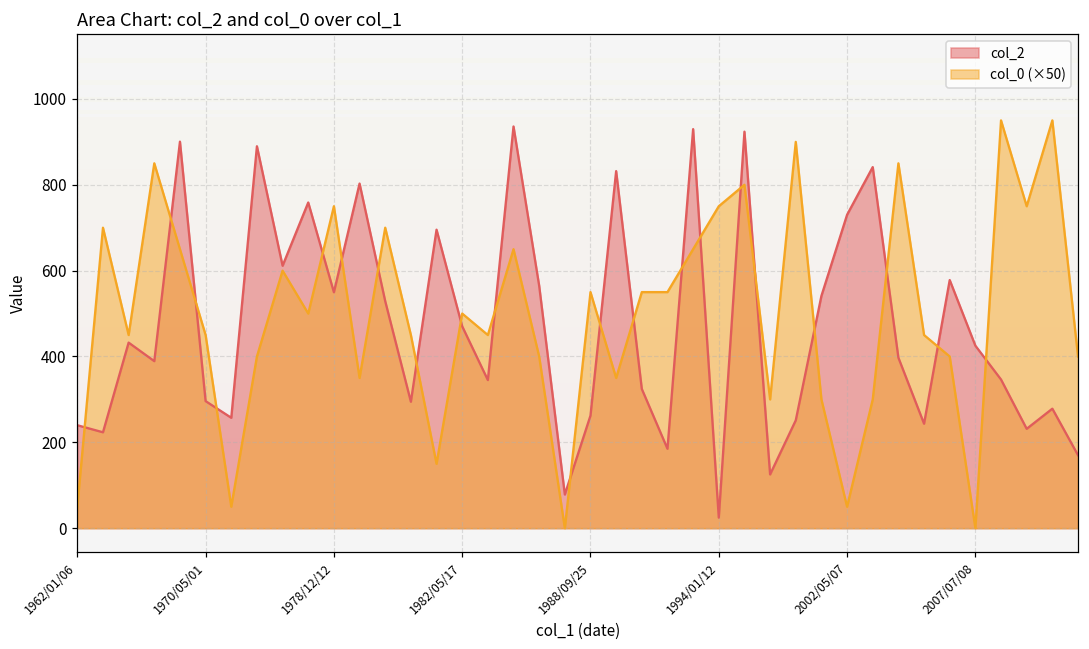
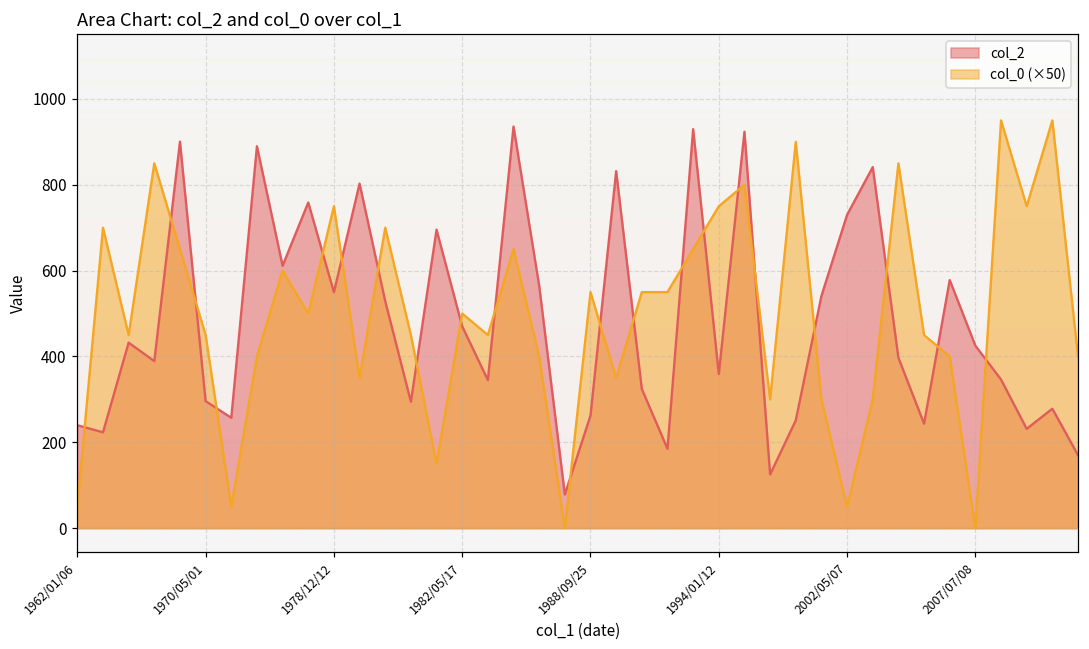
col_2, 1994/01/12: 20 -> 360
